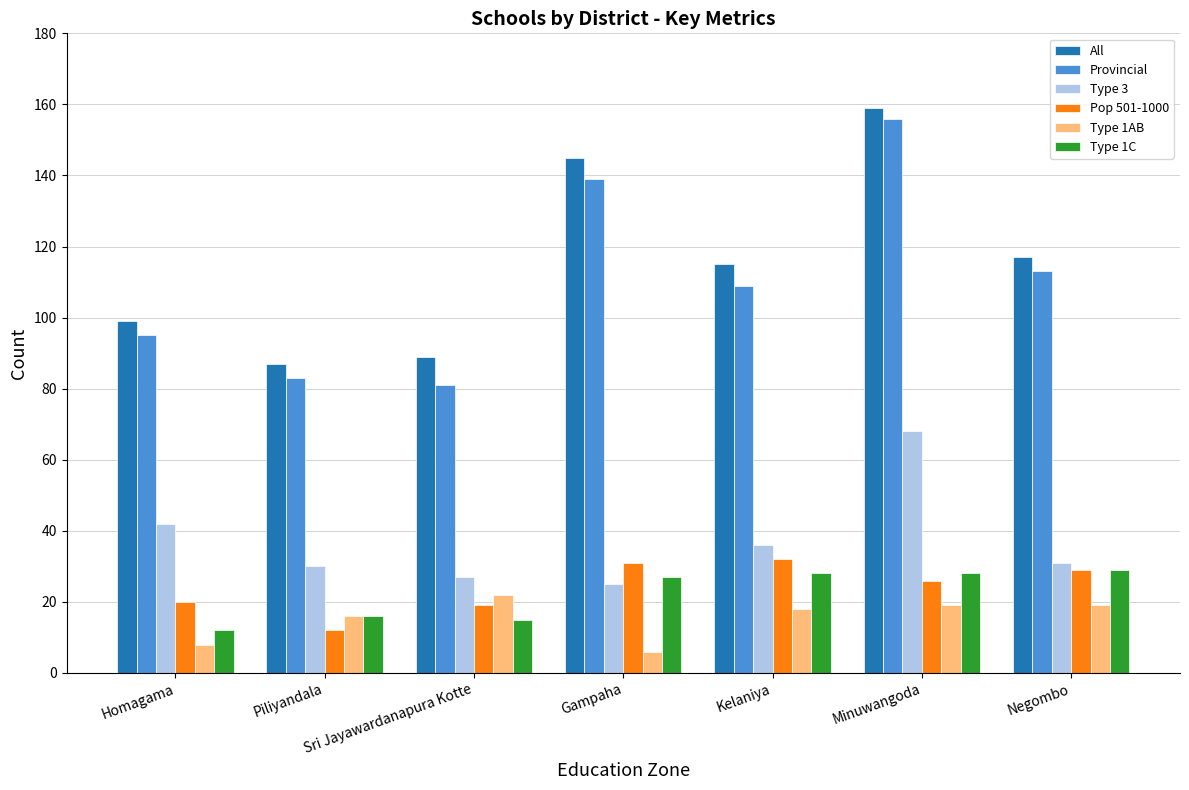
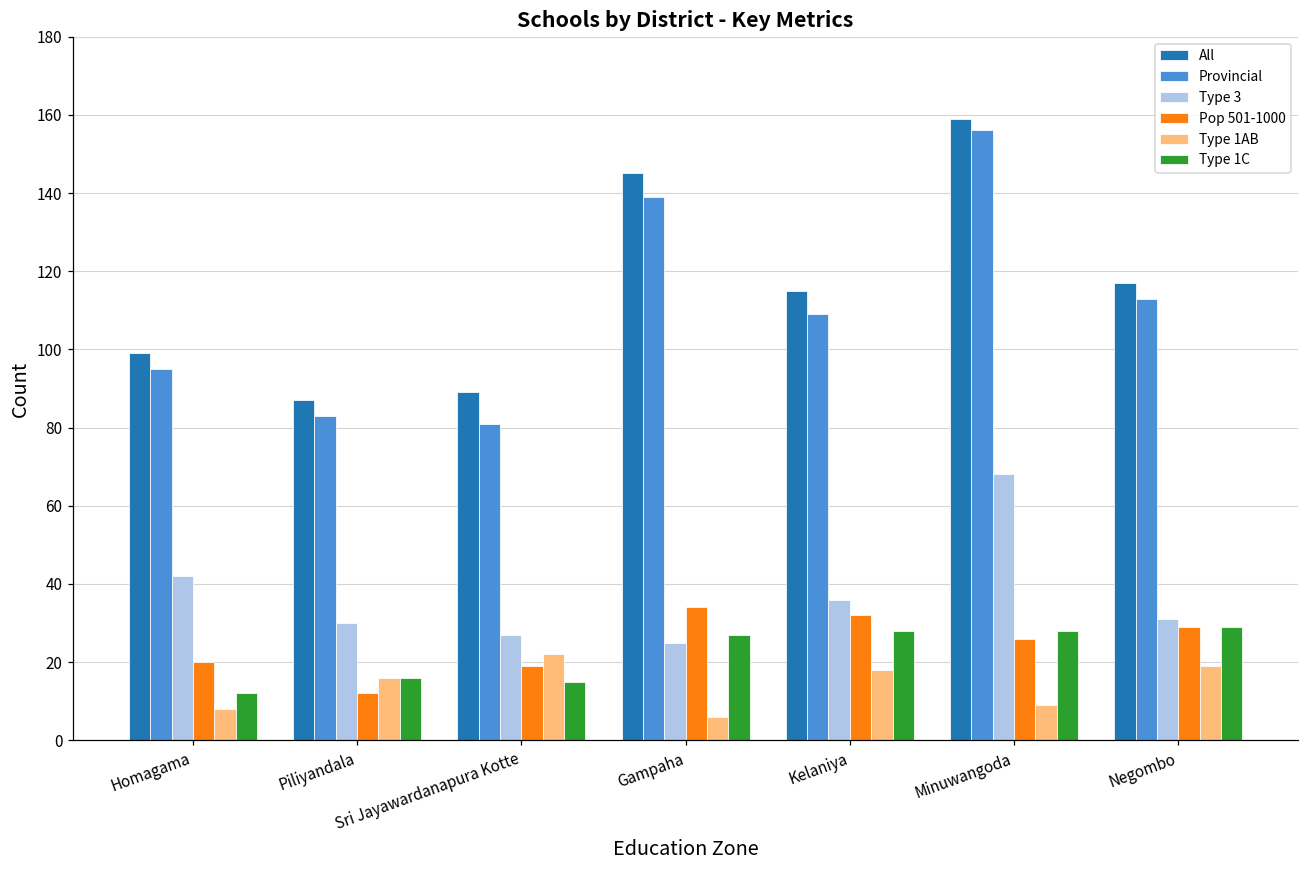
Pop 501-1000, Gampaha: 31 -> 34
Type 1AB, Minuwangoda: 19 -> 9
